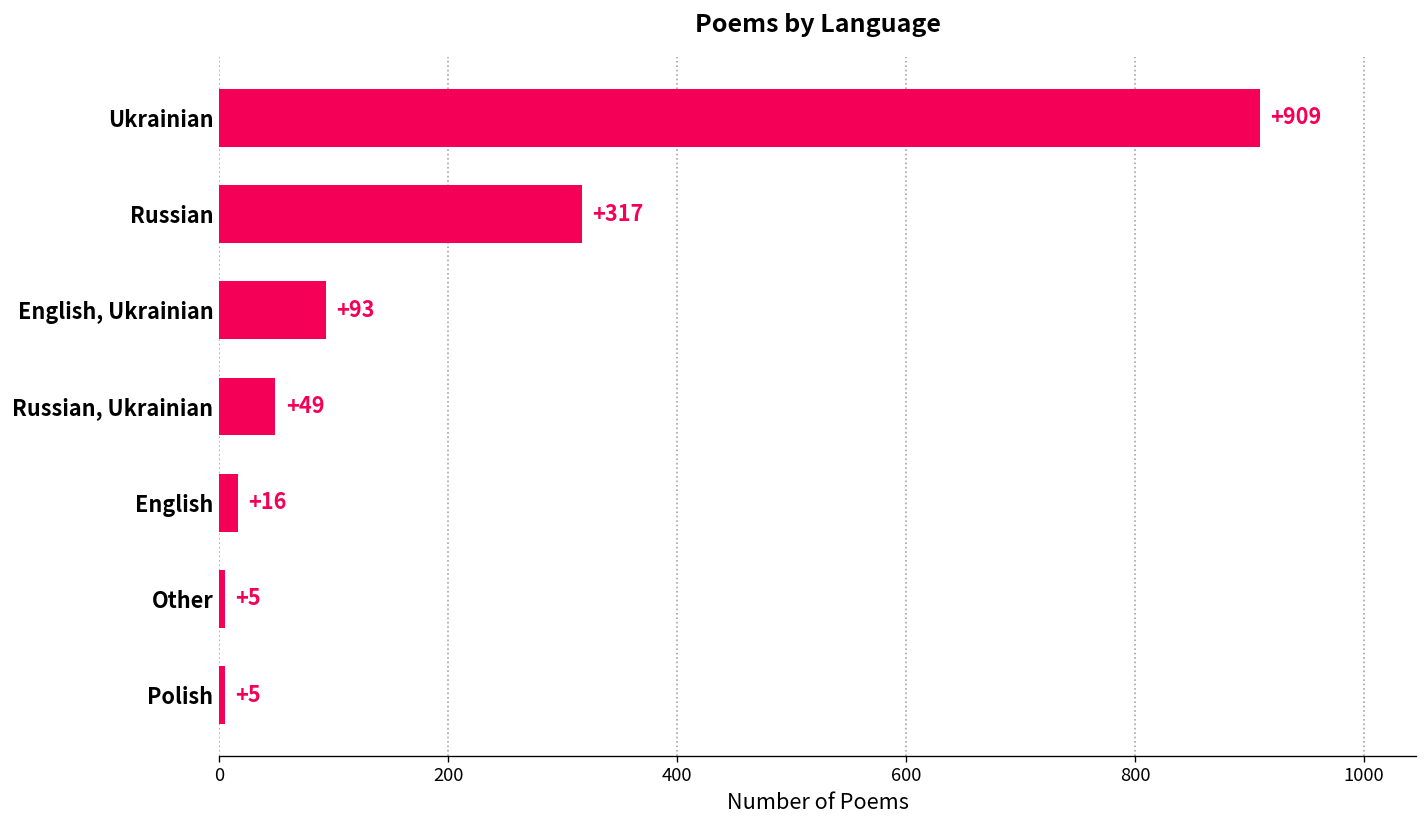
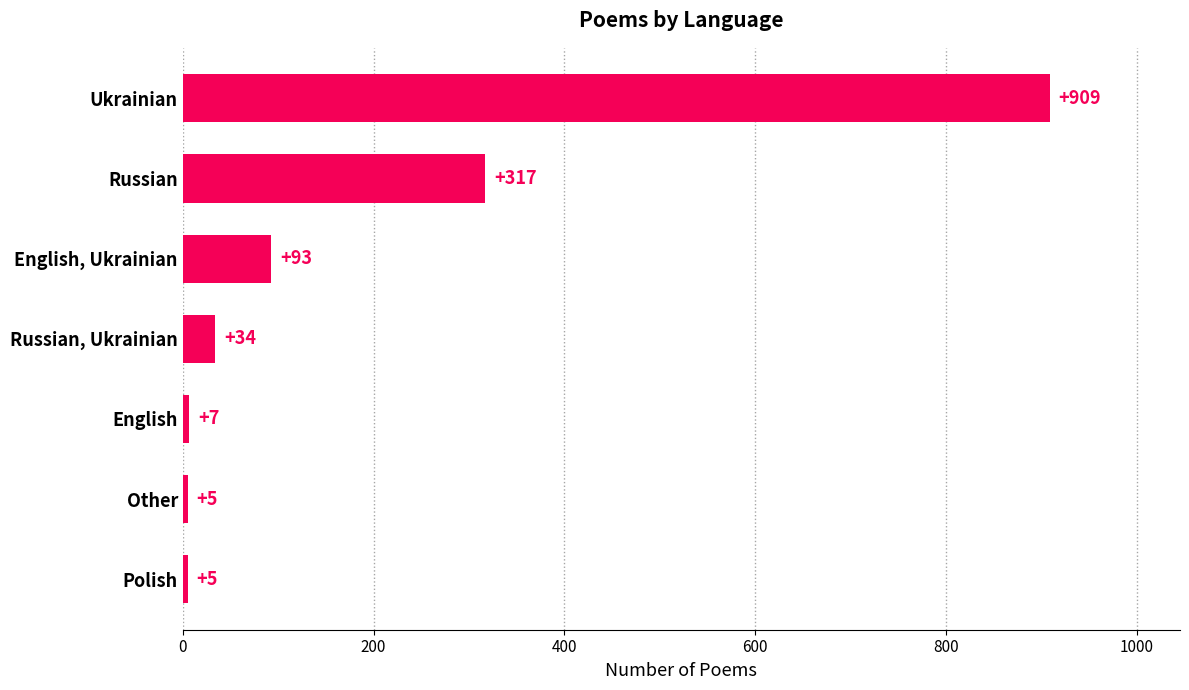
Russian, Ukrainian: +49 -> +34
English: +16 -> +7
